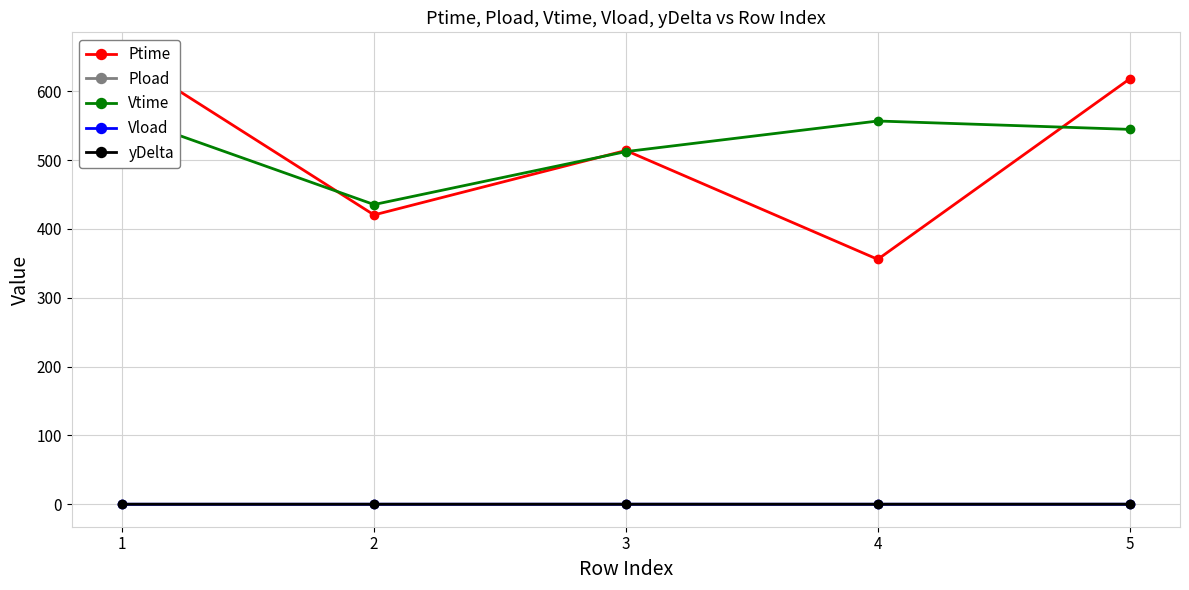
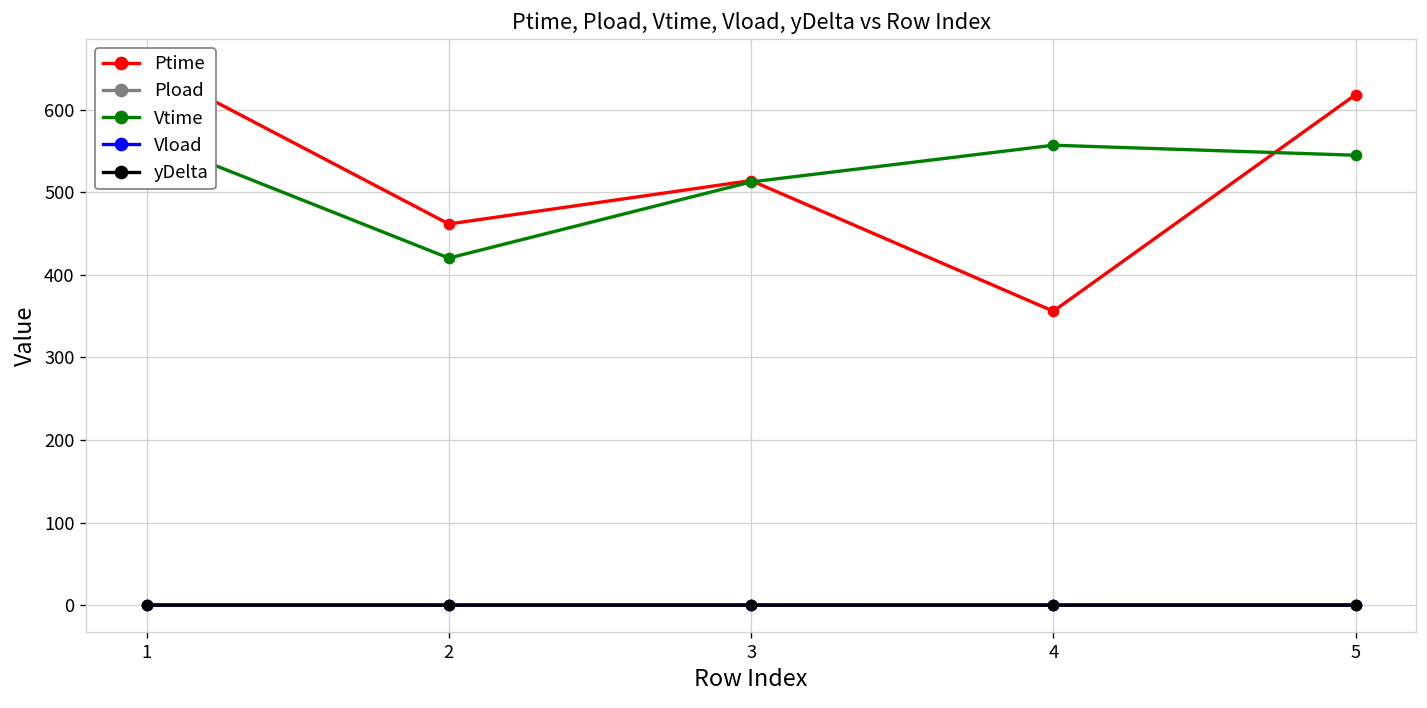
Ptime, 2: 420 -> 460
Vtime, 2: 440 -> 420
